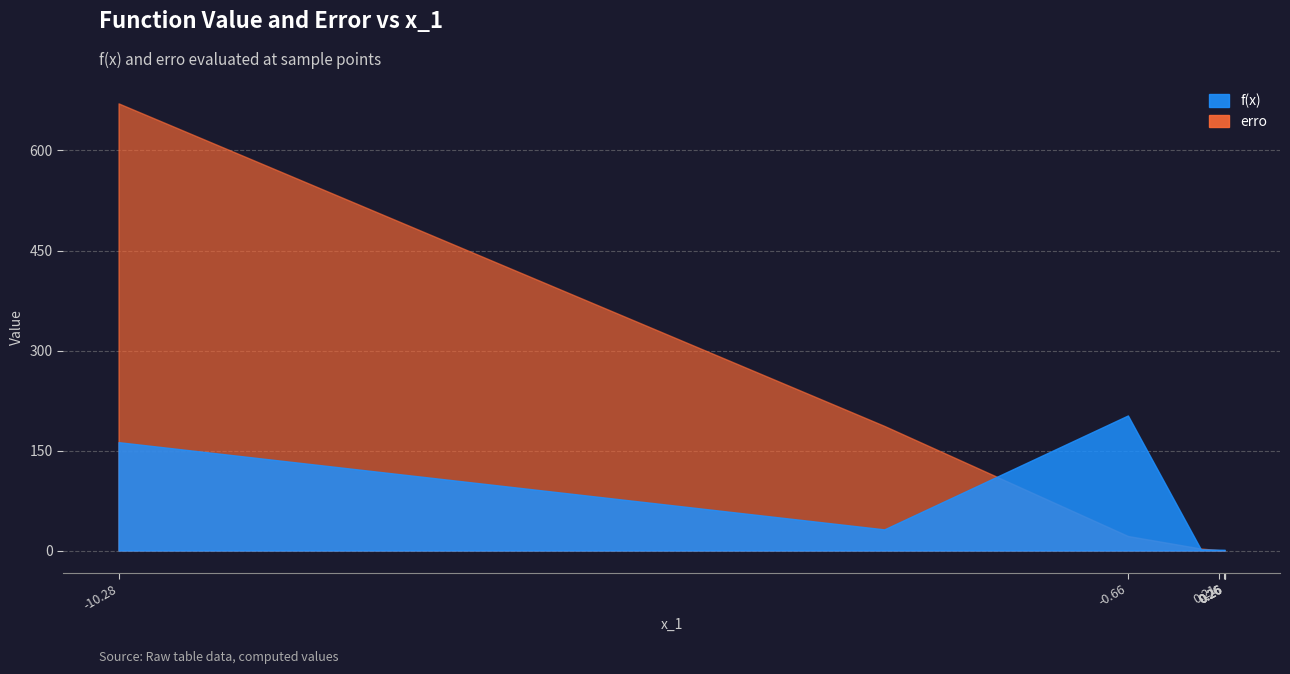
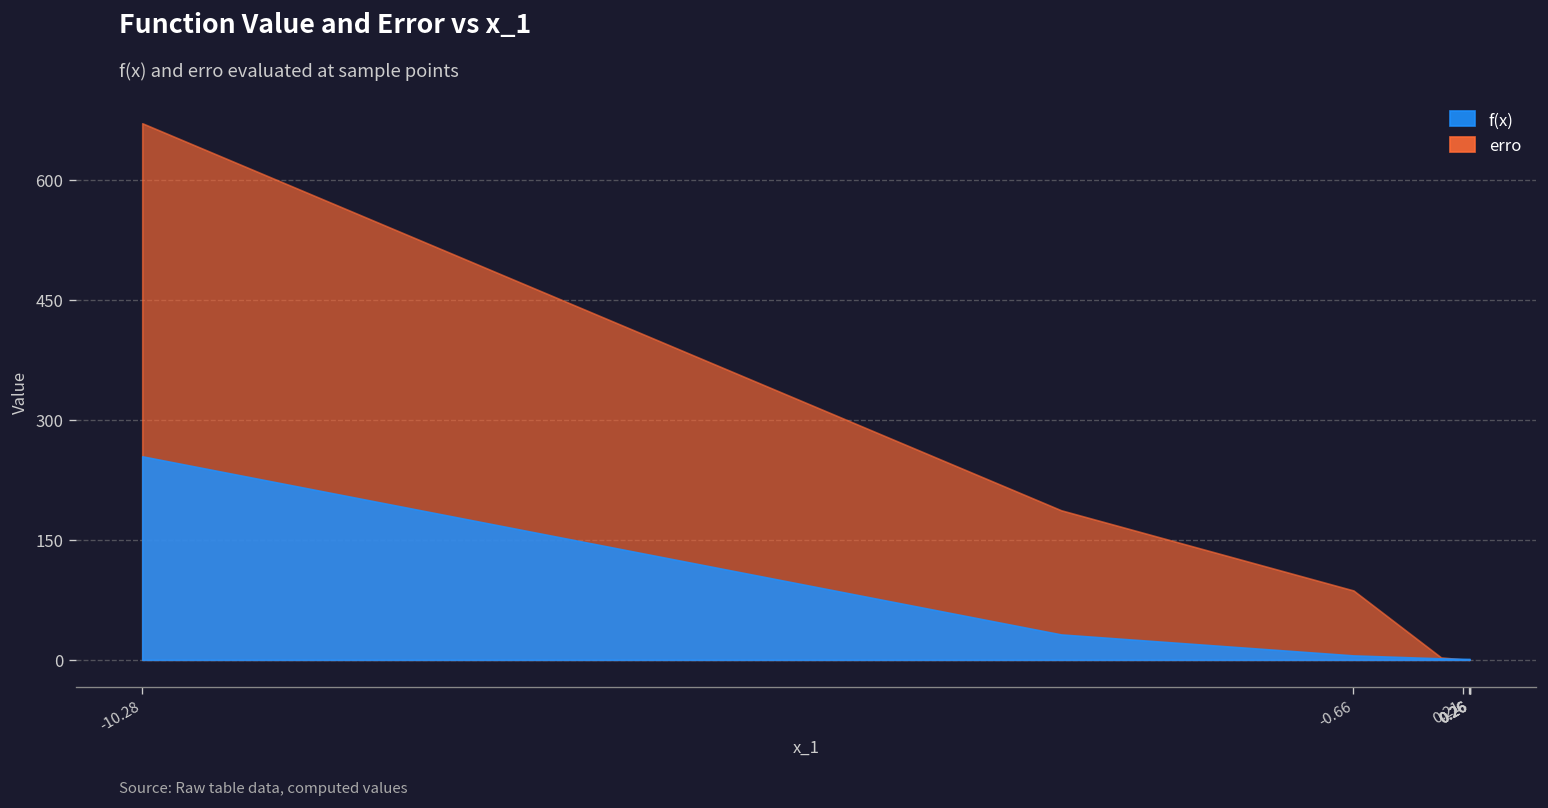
f(x), -10.28: 160 -> 250
f(x), -0.66: 200 -> 10
erro, -0.66: 20 -> 90
